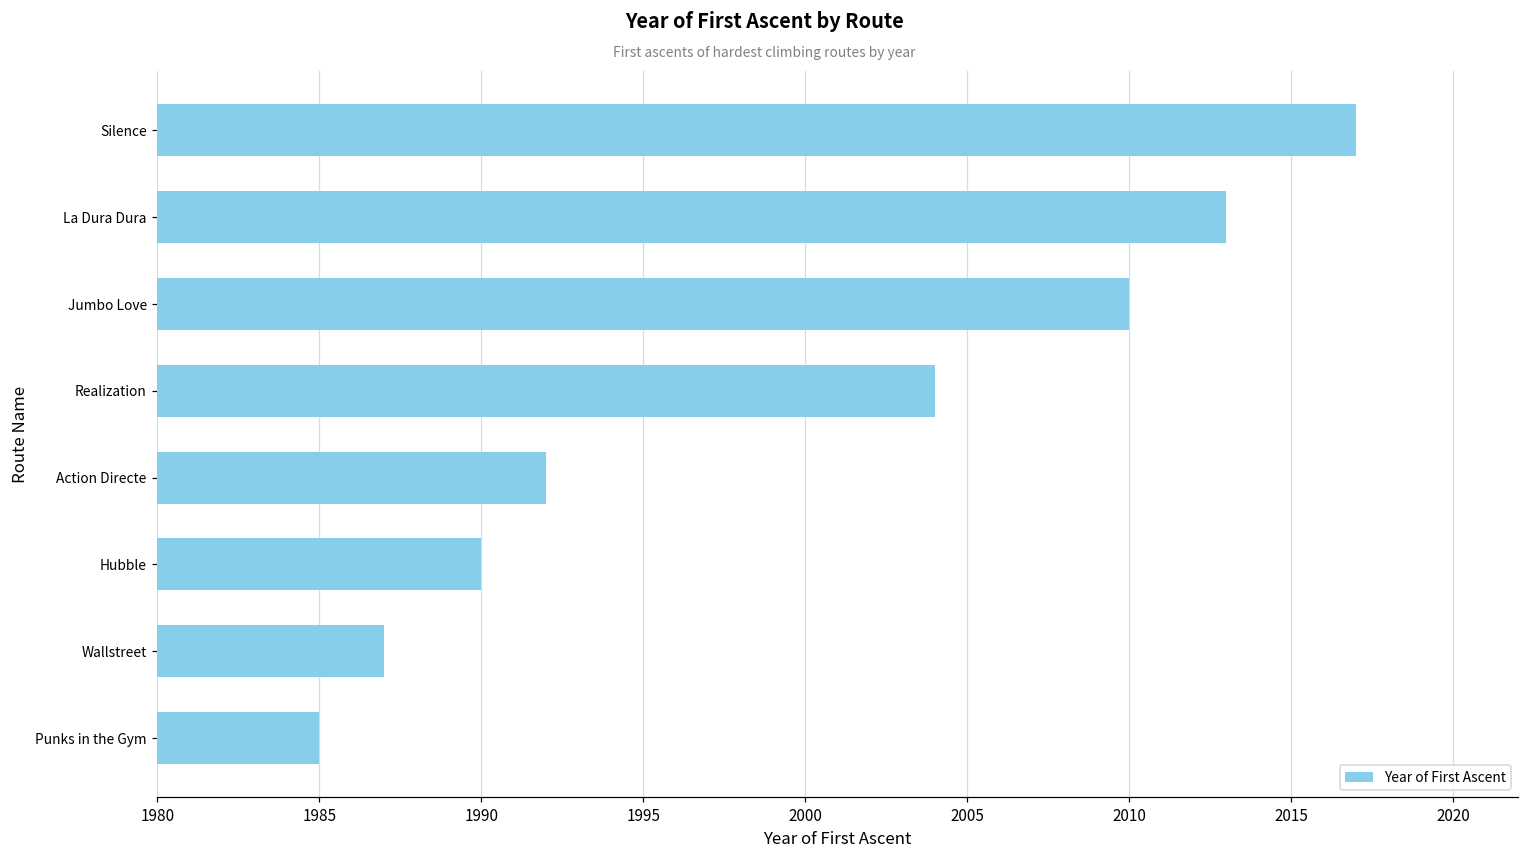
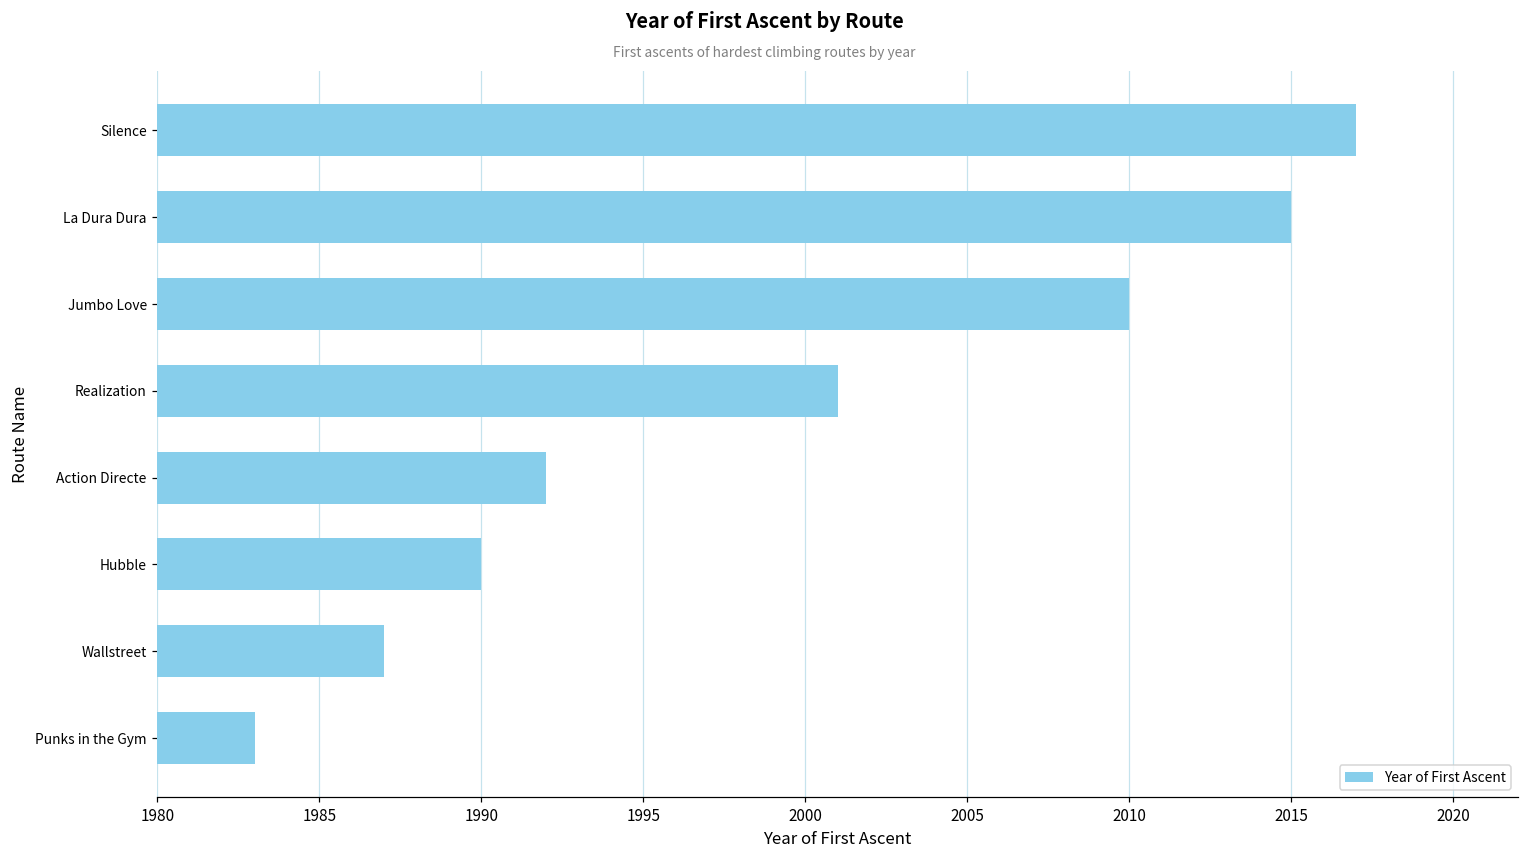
La Dura Dura: 2013 -> 2015
Realization: 2004 -> 2001
Punks in the Gym: 1985 -> 1983
